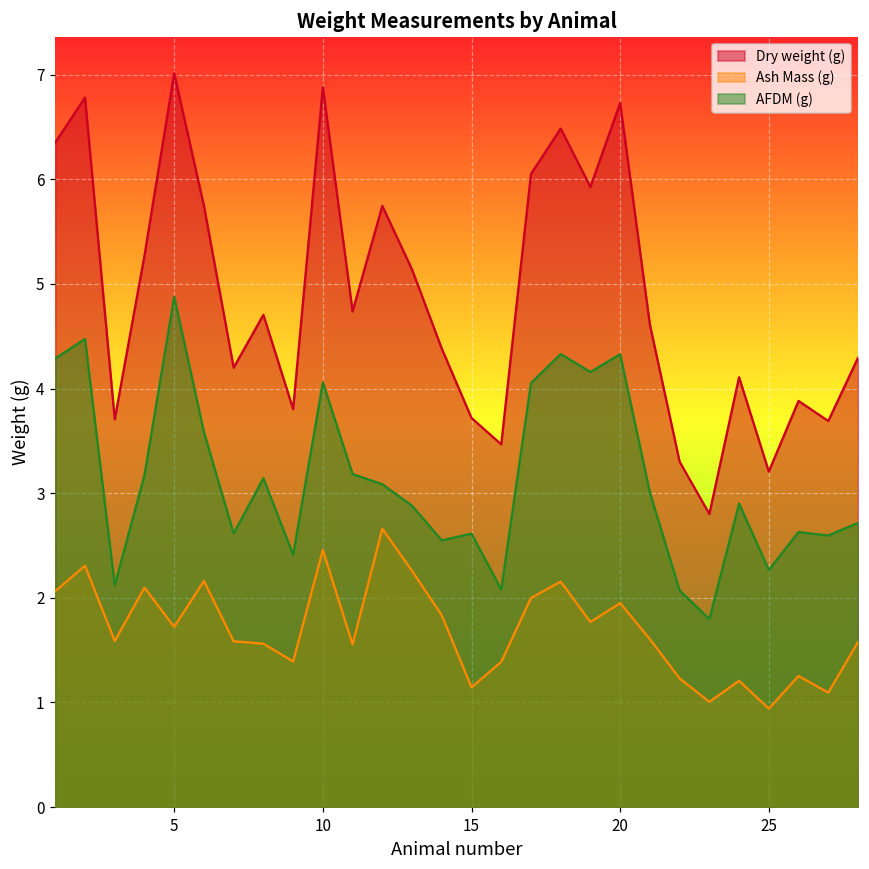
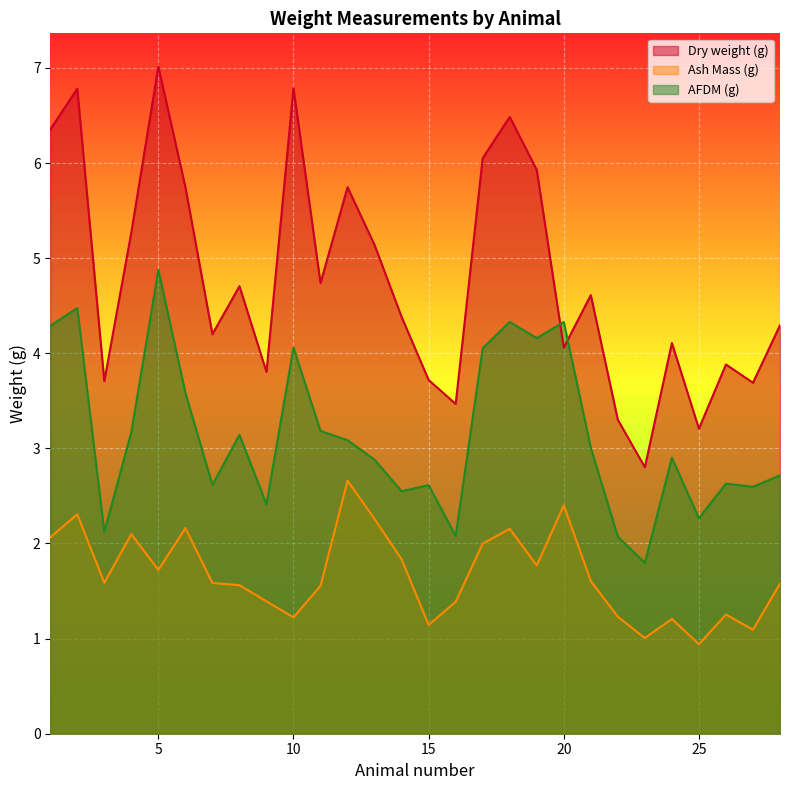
Dry weight (g), 10: 6.9 -> 6.8
Ash Mass (g), 10: 2.5 -> 1.2
Dry weight (g), 20: 6.7 -> 4.1
Ash Mass (g), 20: 2.0 -> 2.4
